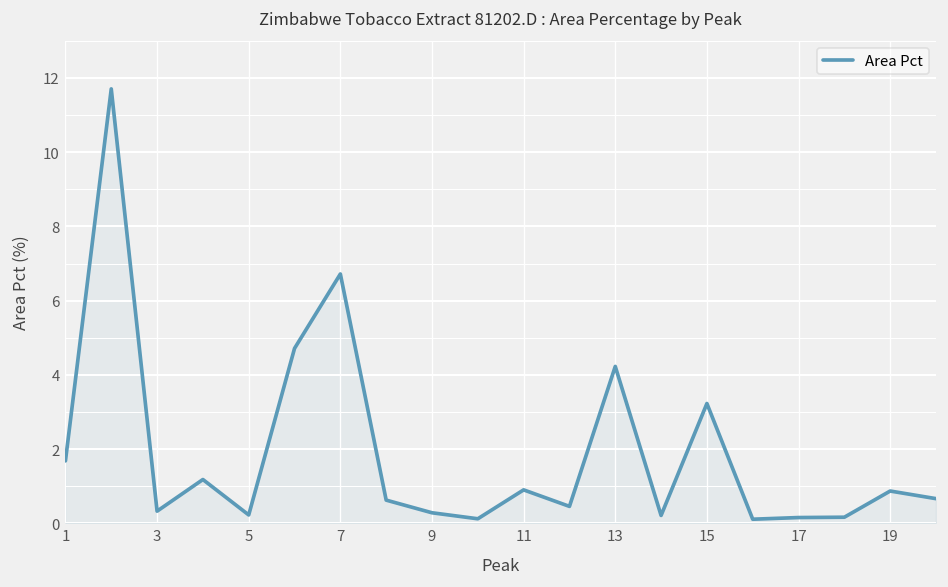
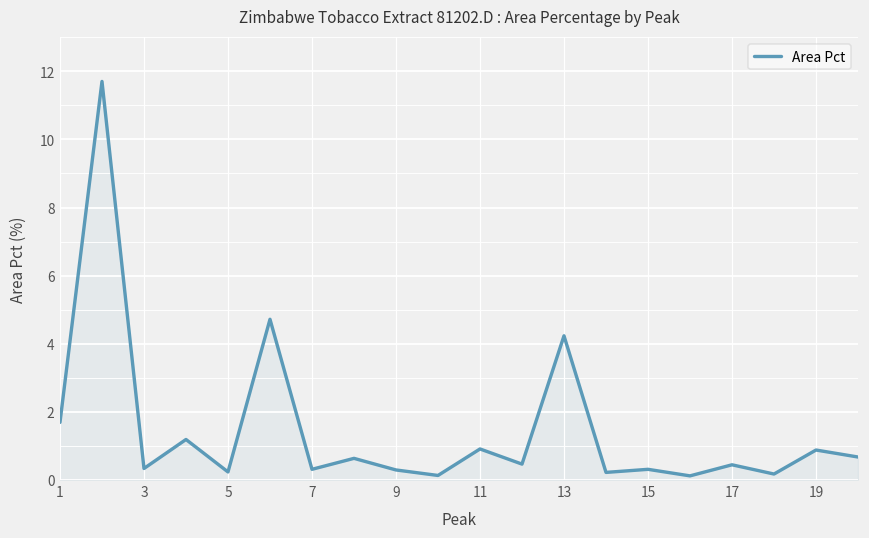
7: 6.7 -> 0.3
15: 3.2 -> 0.3
17: 0.2 -> 0.4
